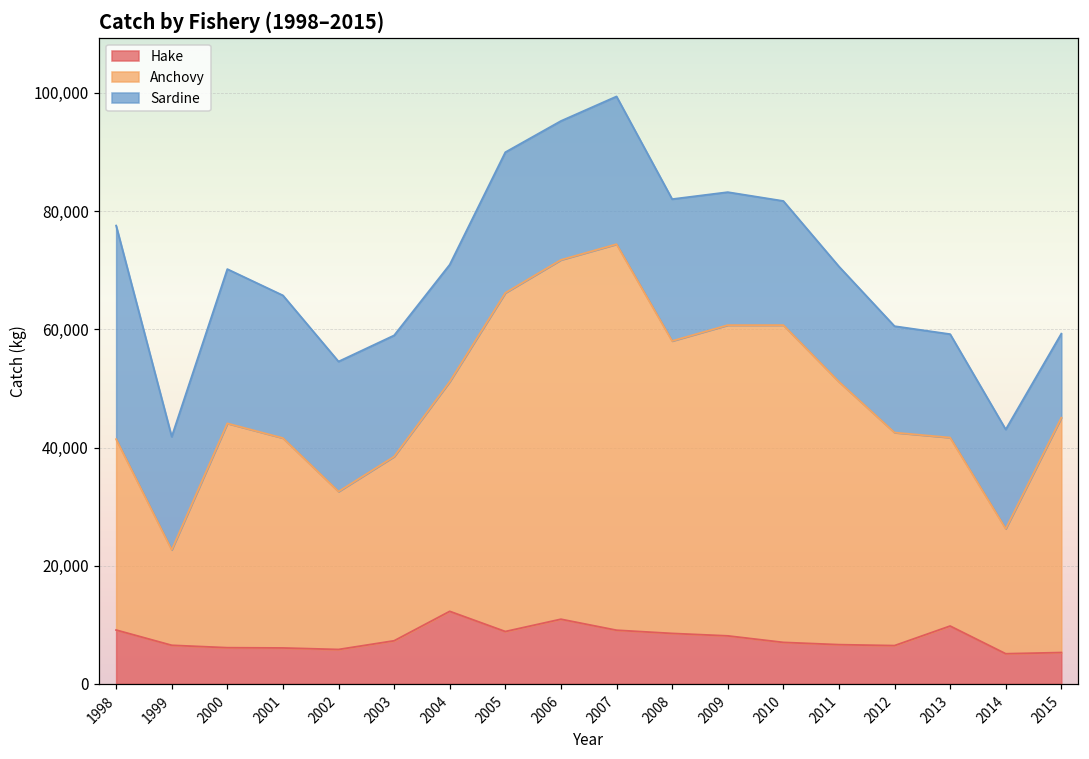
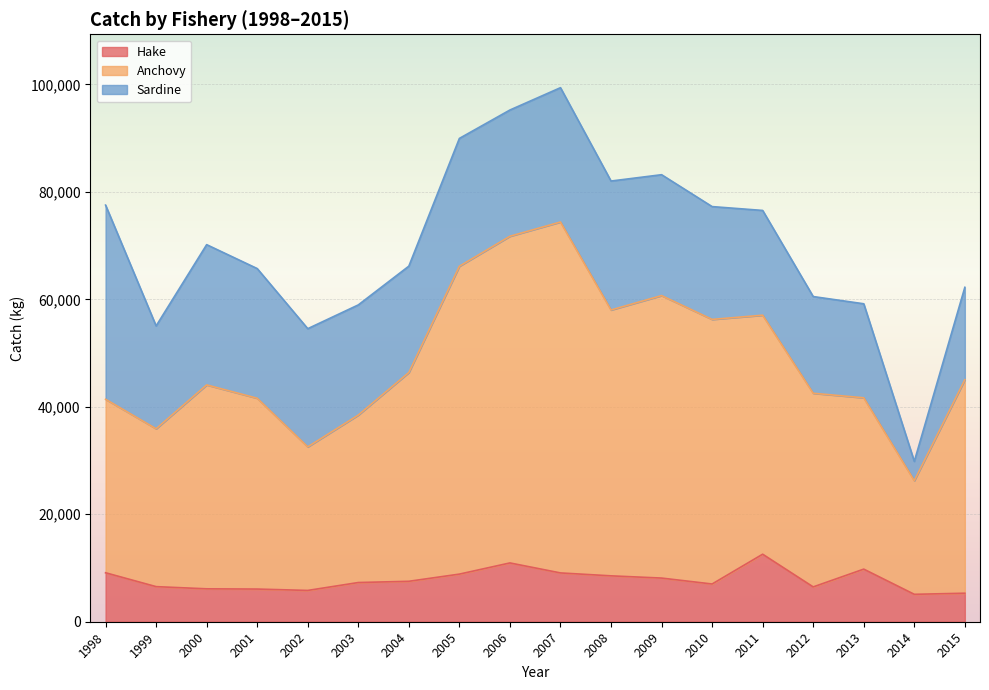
Anchovy, 1999: 16,000 -> 29,000
Hake, 2004: 12,000 -> 8,000
Anchovy, 2010: 54,000 -> 49,000
Hake, 2011: 7,000 -> 13,000
Sardine, 2014: 17,000 -> 4,000
Sardine, 2015: 14,000 -> 17,000
